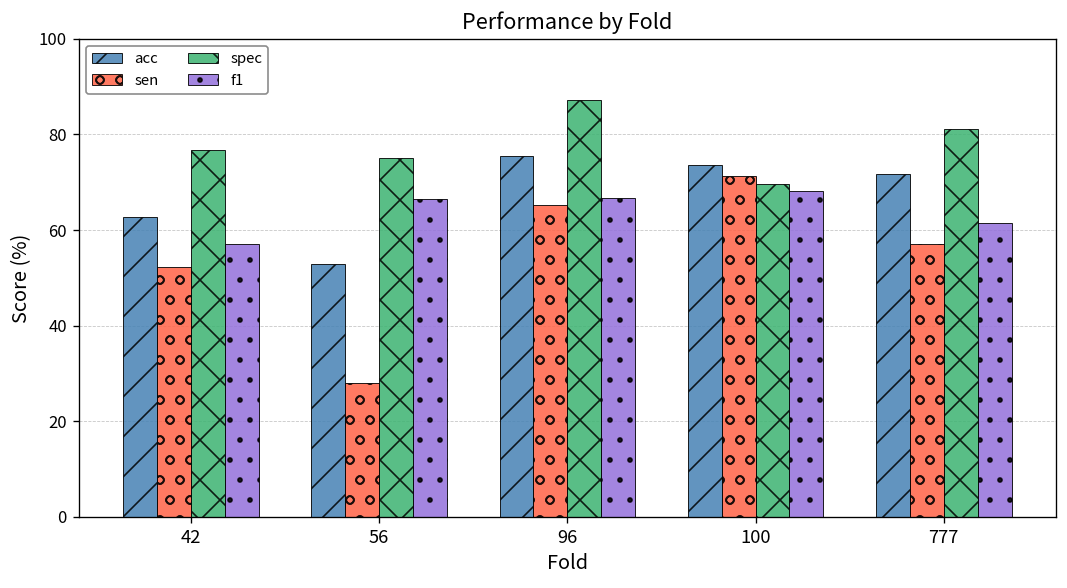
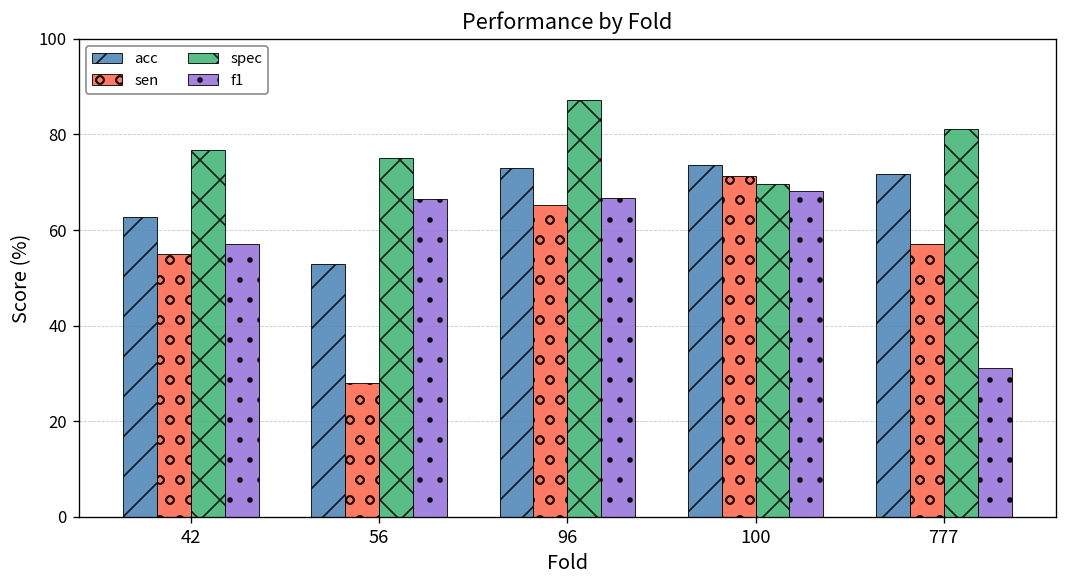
sen, 42: 52 -> 55
acc, 96: 76 -> 73
f1, 777: 62 -> 31
